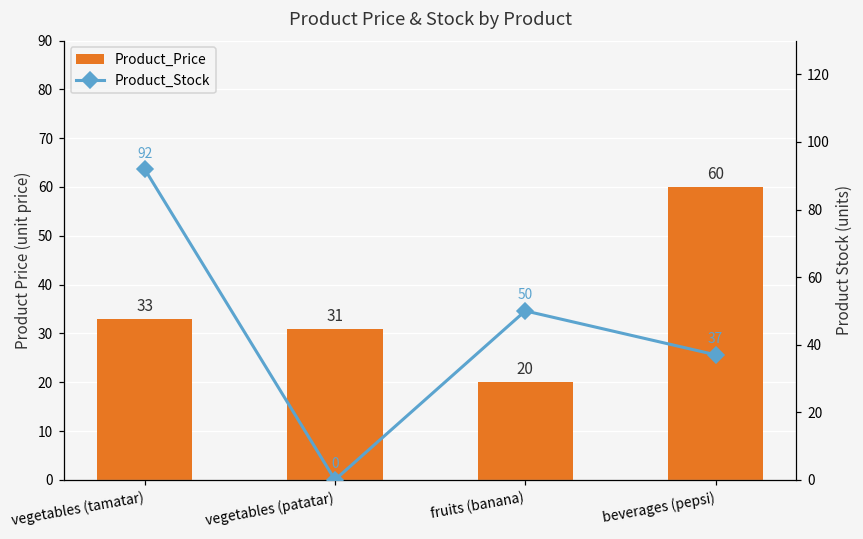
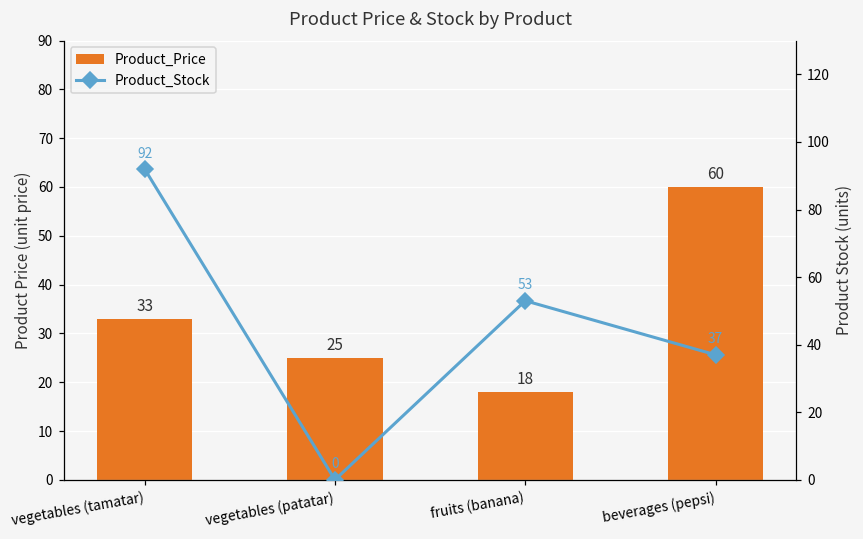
Product_Price, vegetables (patatar): 31 -> 25
Product_Price, fruits (banana): 20 -> 18
Product_Stock, fruits (banana): 50 -> 53
